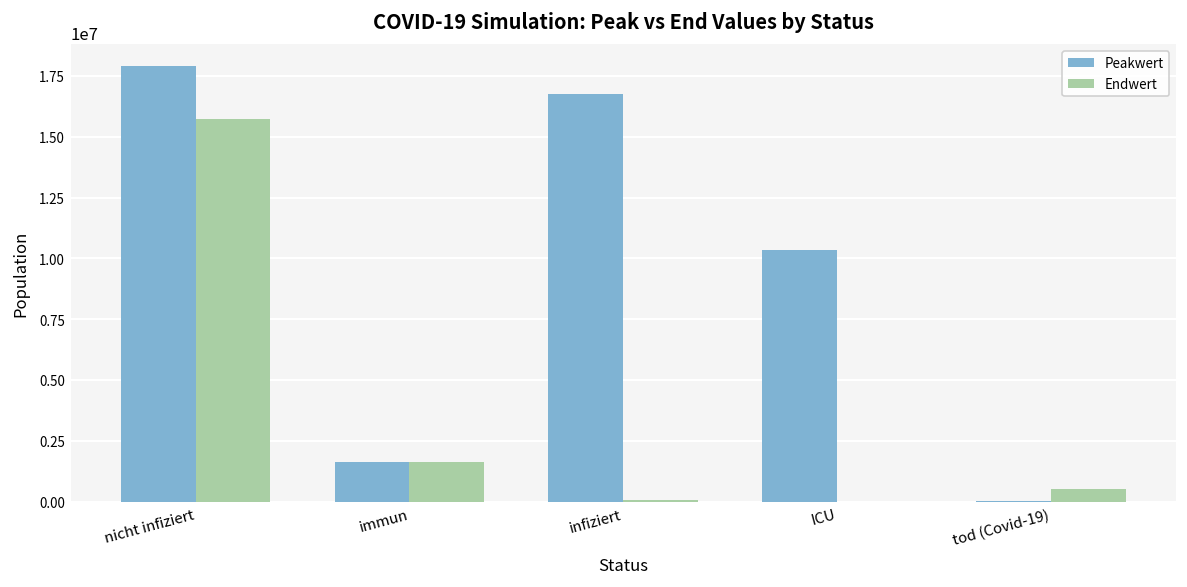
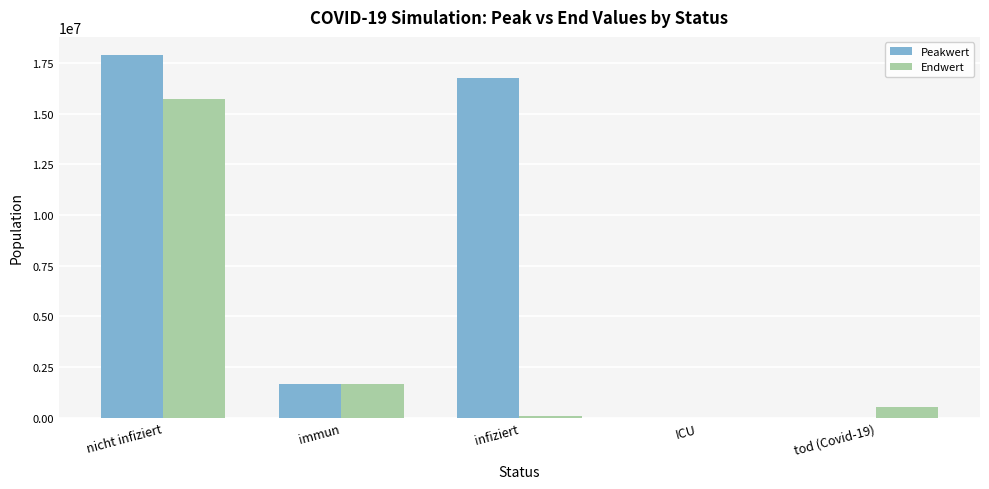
Peakwert, ICU: 10300000 -> 0
